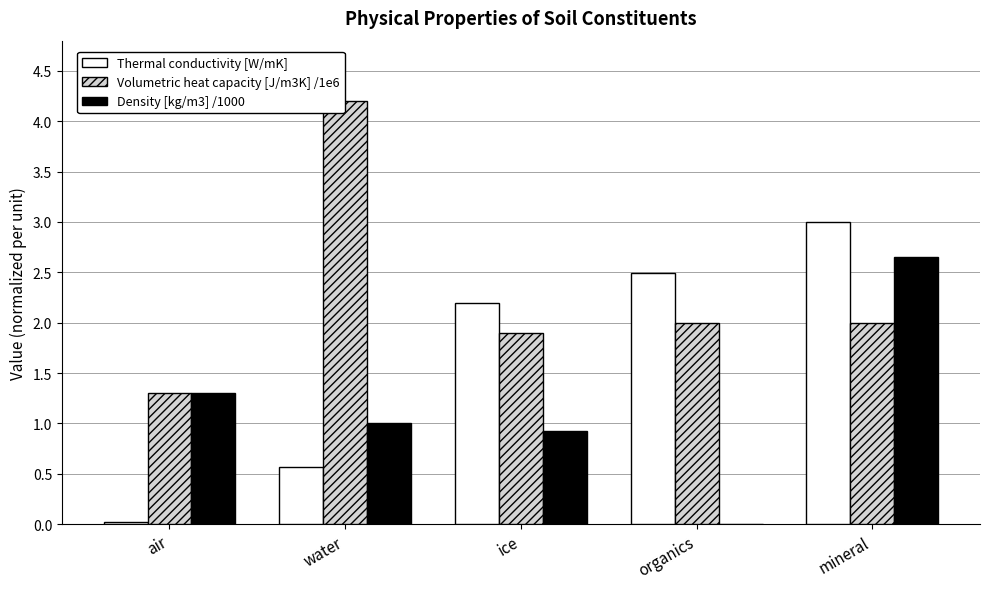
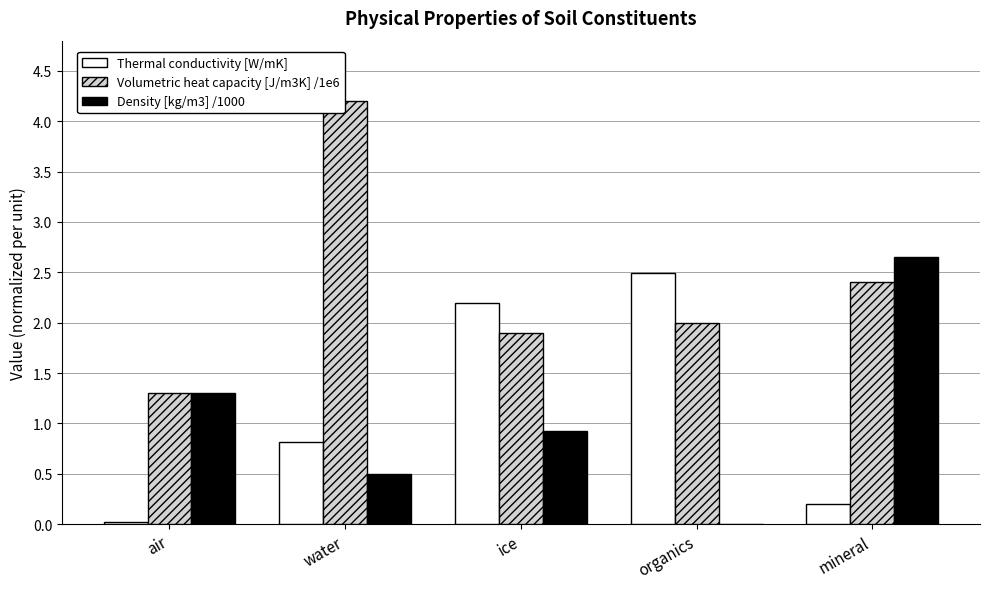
Thermal conductivity [W/mK], water: 0.57 -> 0.82
Density [kg/m3] /1000, water: 1.0 -> 0.5
Thermal conductivity [W/mK], mineral: 3.0 -> 0.2
Volumetric heat capacity [J/m3K] /1e6, mineral: 2.0 -> 2.4
